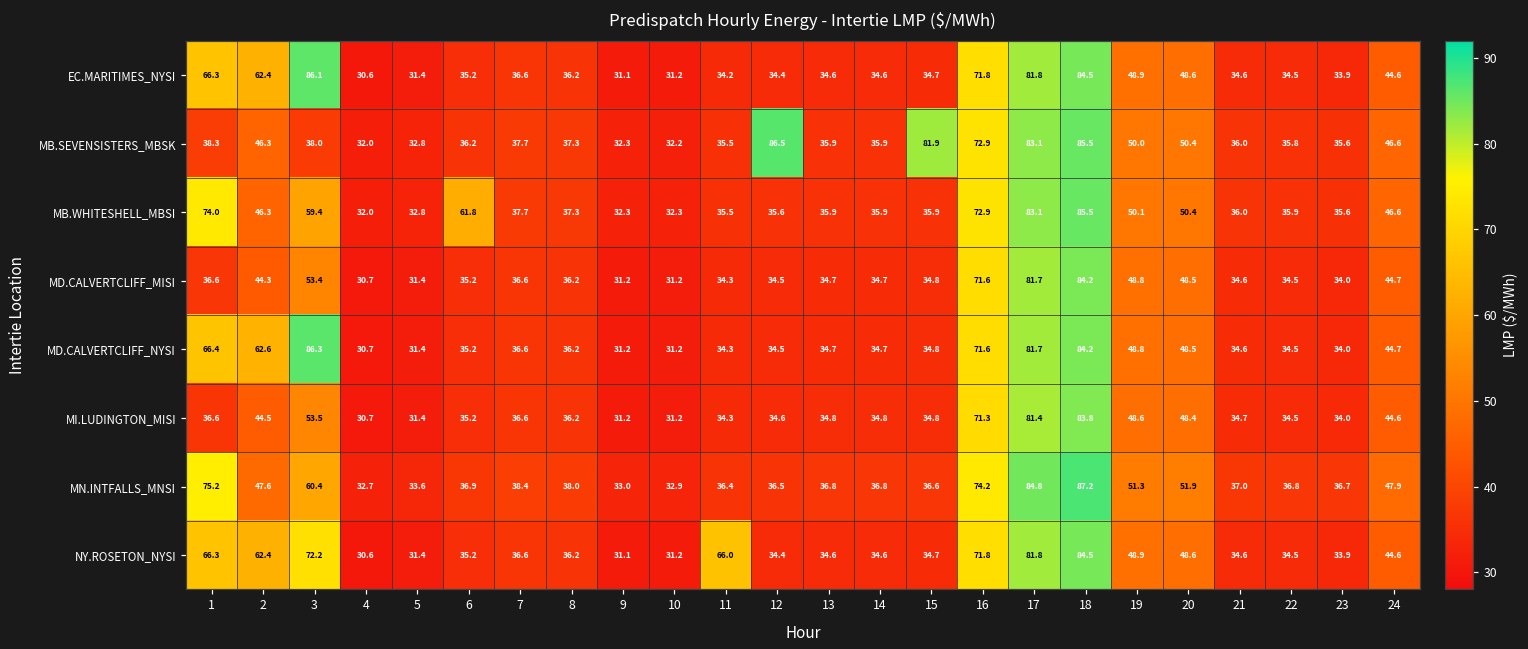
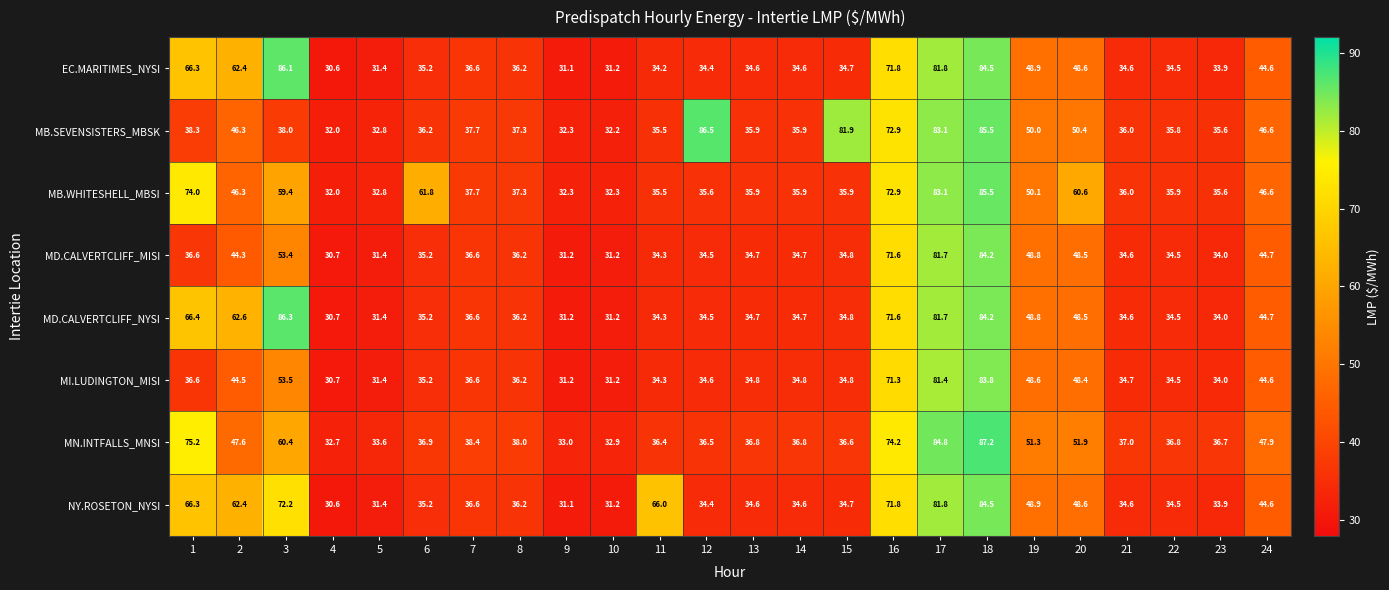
MB.WHITESHELL_MBSI, 20: 50.4 -> 60.6
